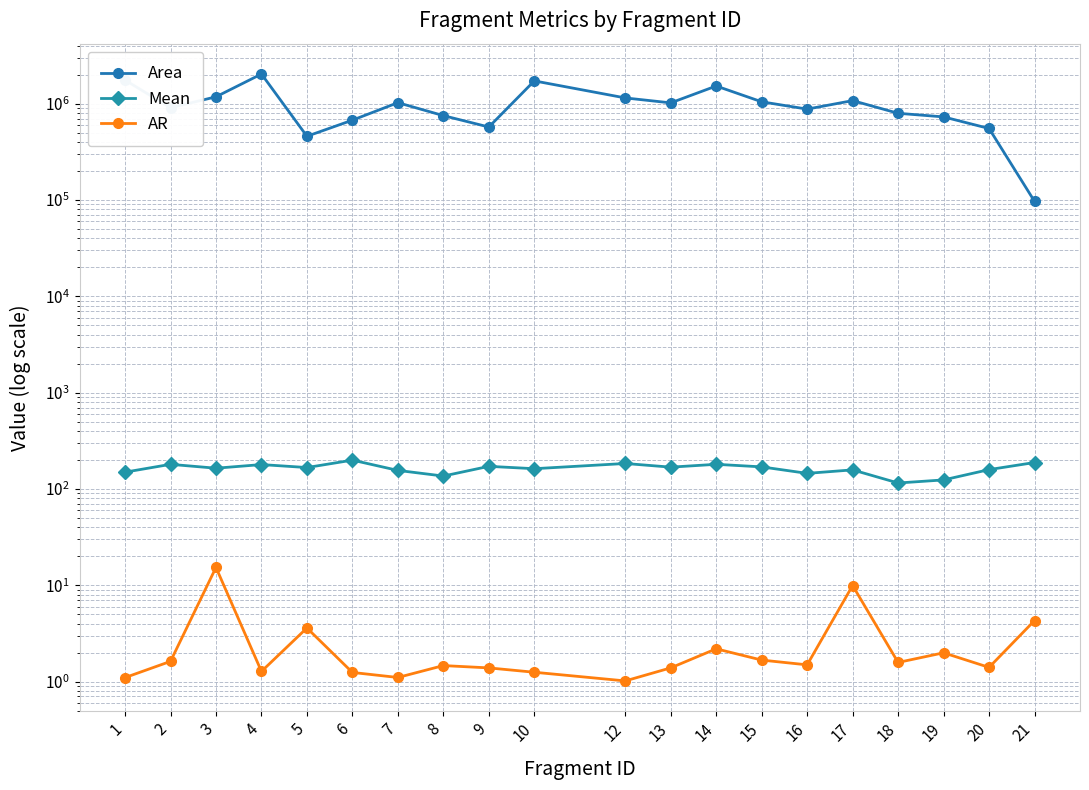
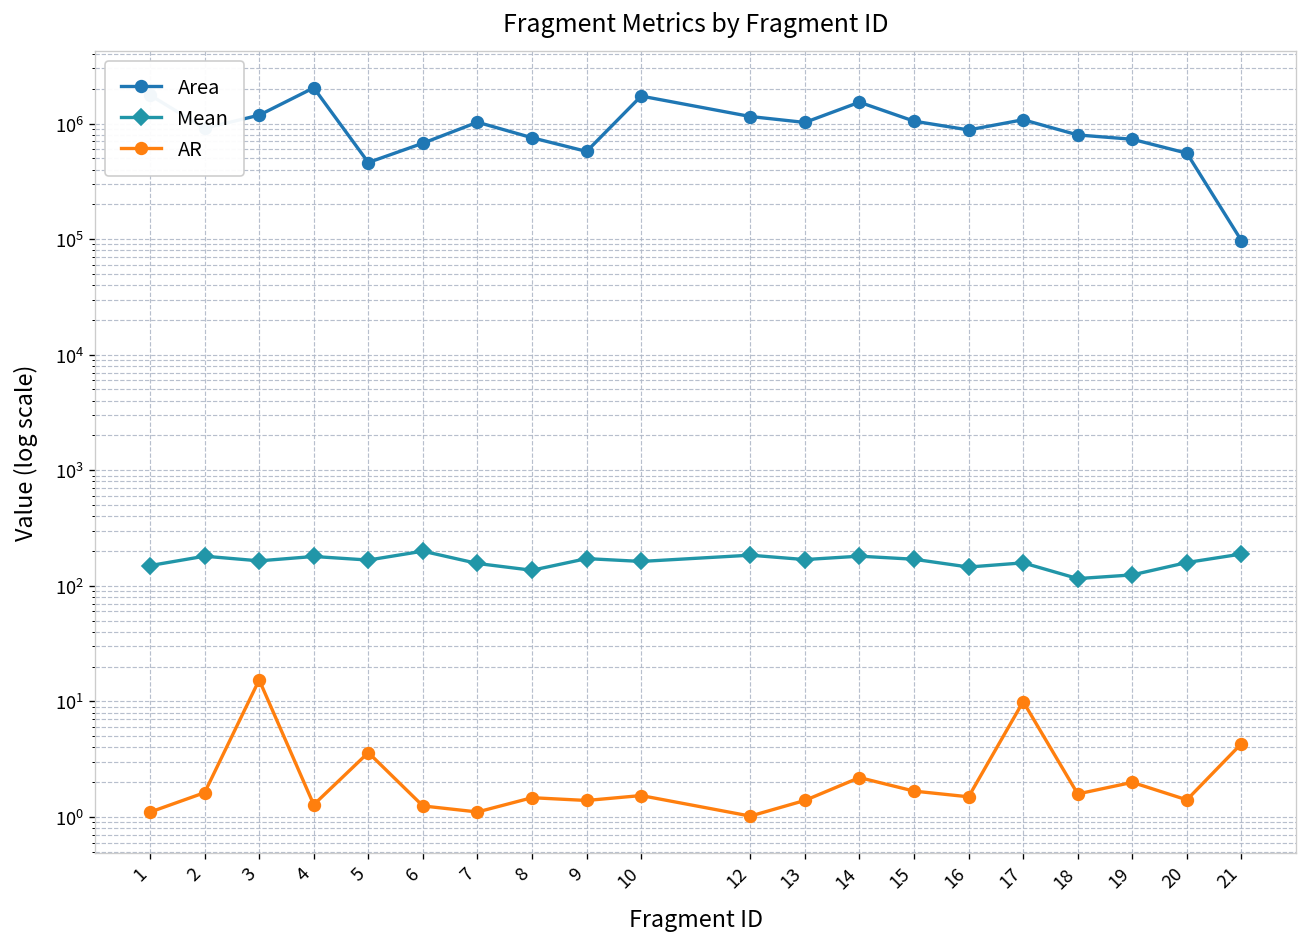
AR, 10: 1.3 -> 1.5
